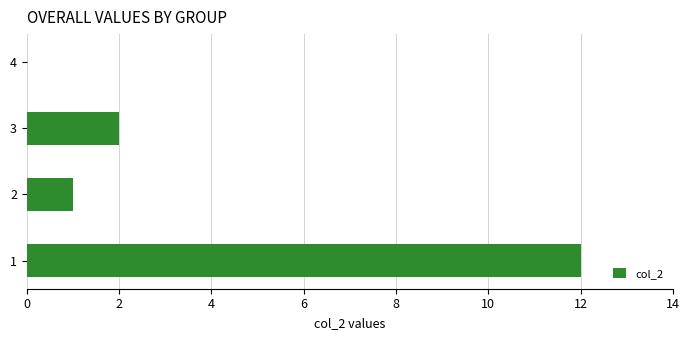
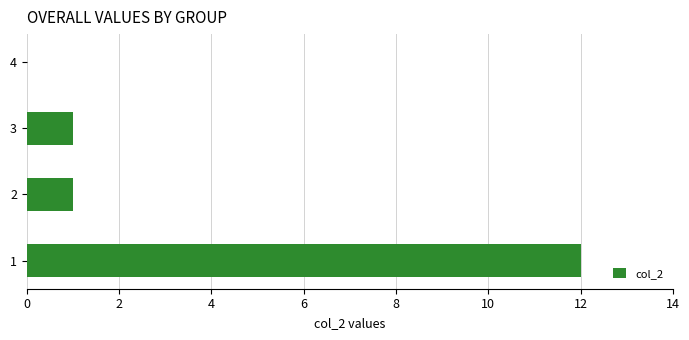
3: 2 -> 1
